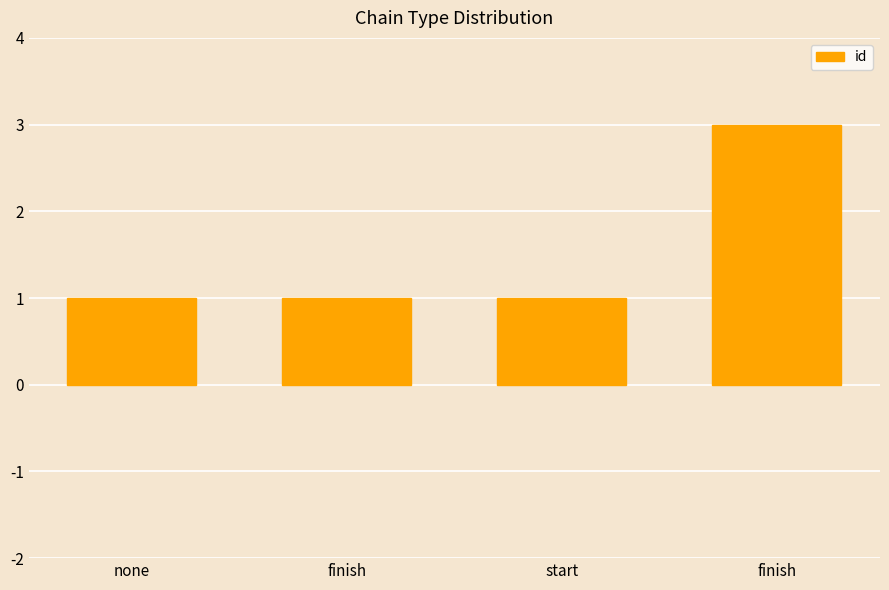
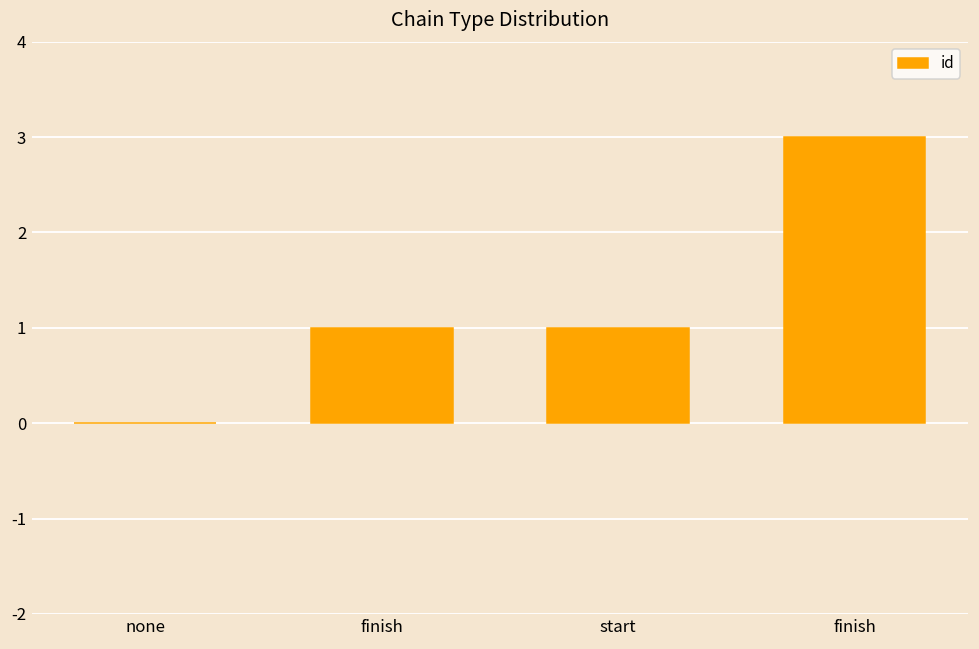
none: 1 -> 0
